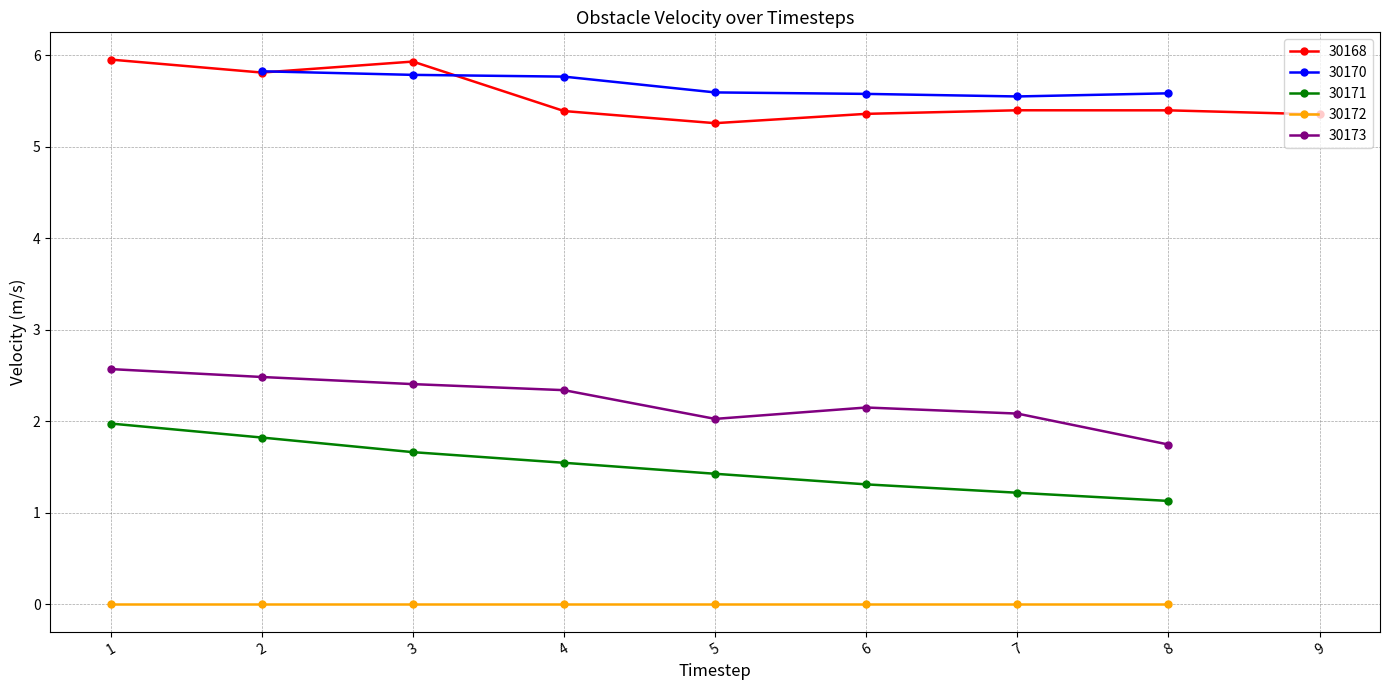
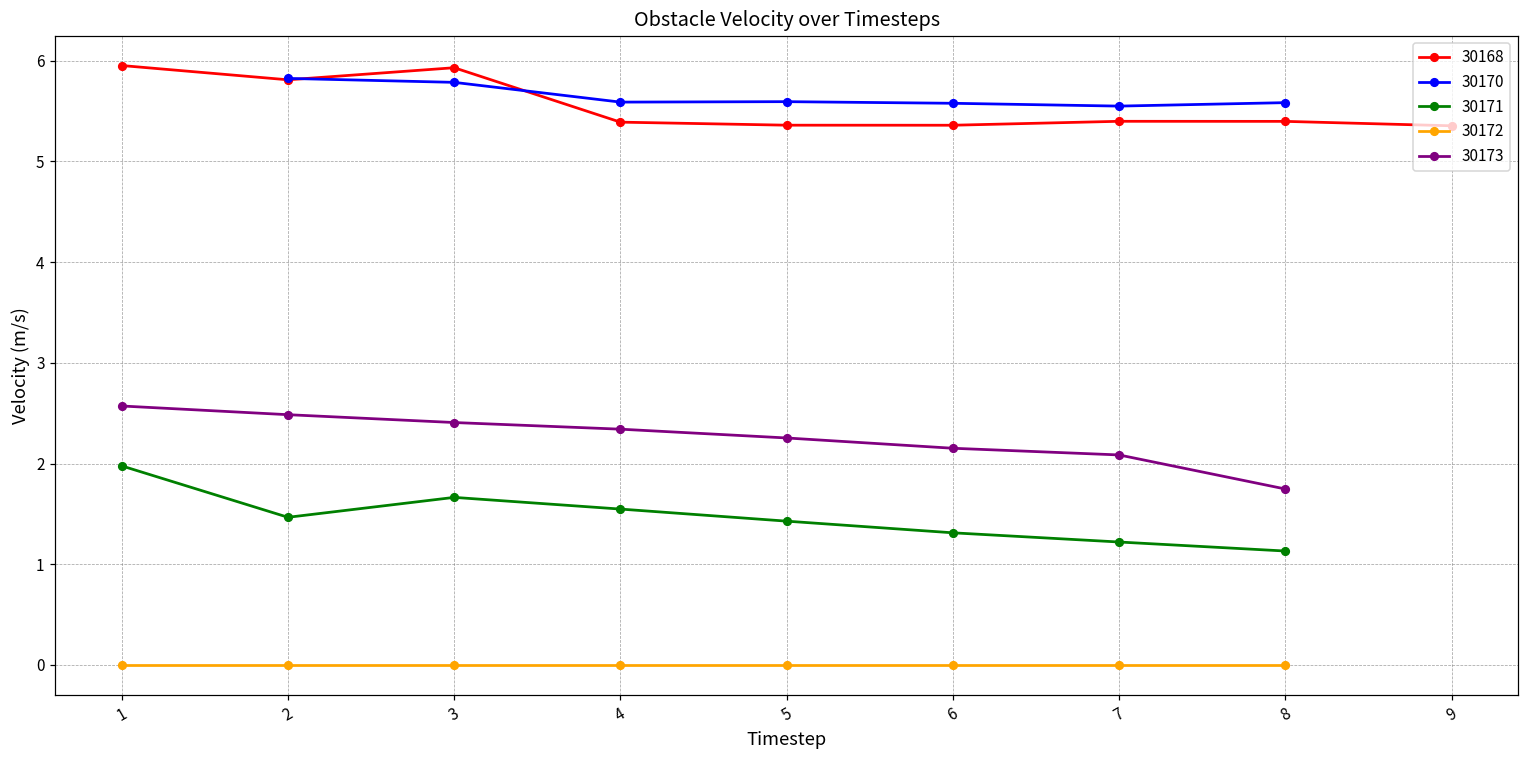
30171, 2: 1.8 -> 1.5
30170, 4: 5.8 -> 5.6
30168, 5: 5.3 -> 5.4
30173, 5: 2.0 -> 2.3
